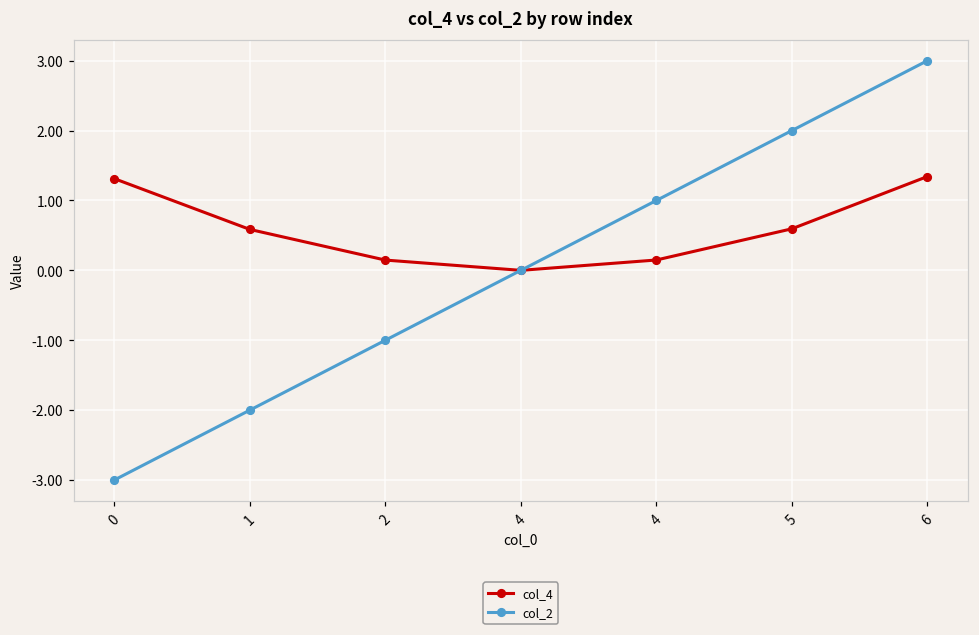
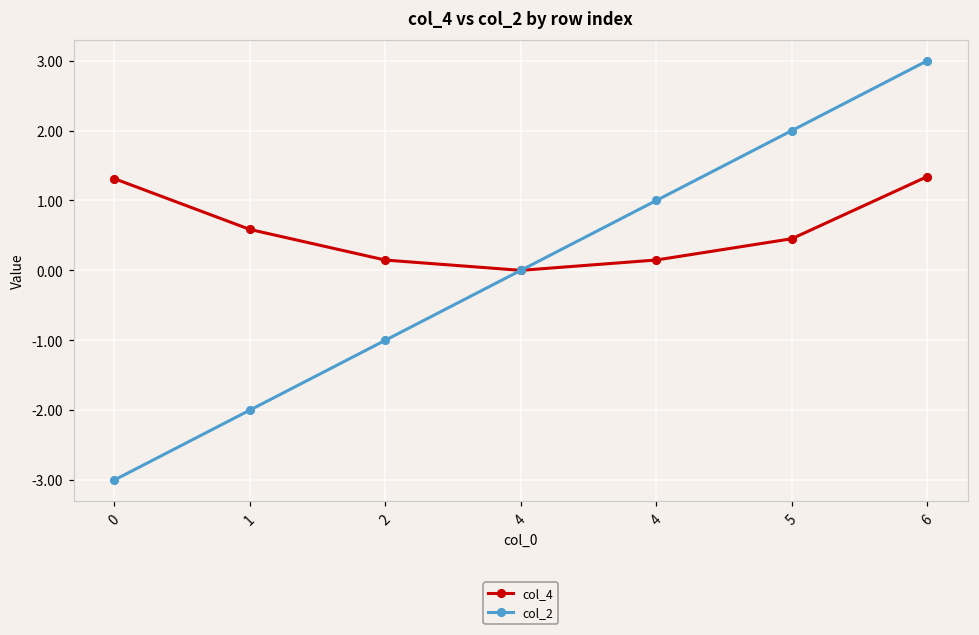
col_4, 5: 0.6 -> 0.5
